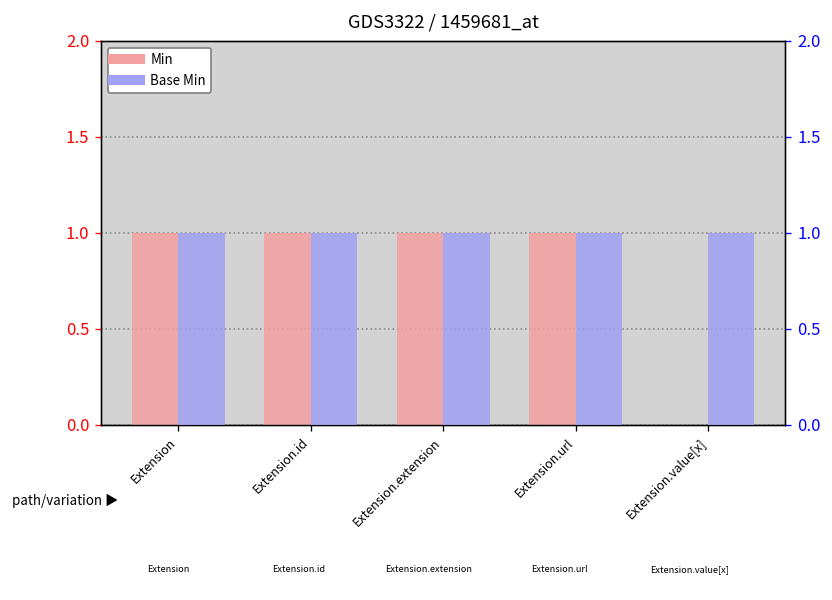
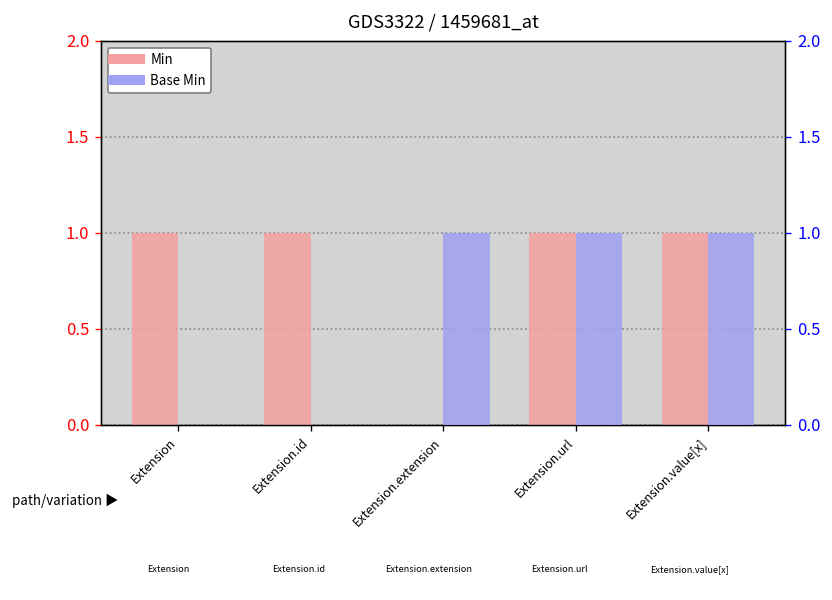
Min, Extension.extension: 1 -> 0
Min, Extension.value[x]: 0 -> 1
Base Min, Extension: 1 -> 0
Base Min, Extension.id: 1 -> 0
